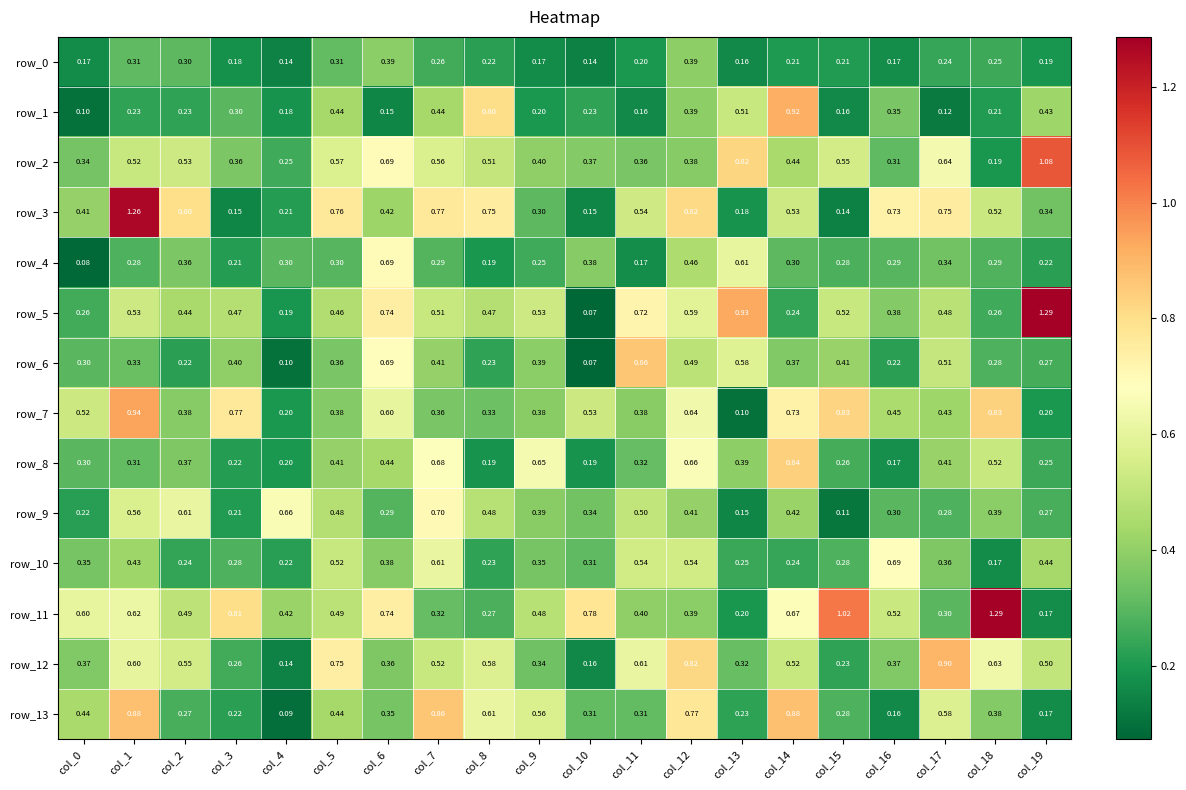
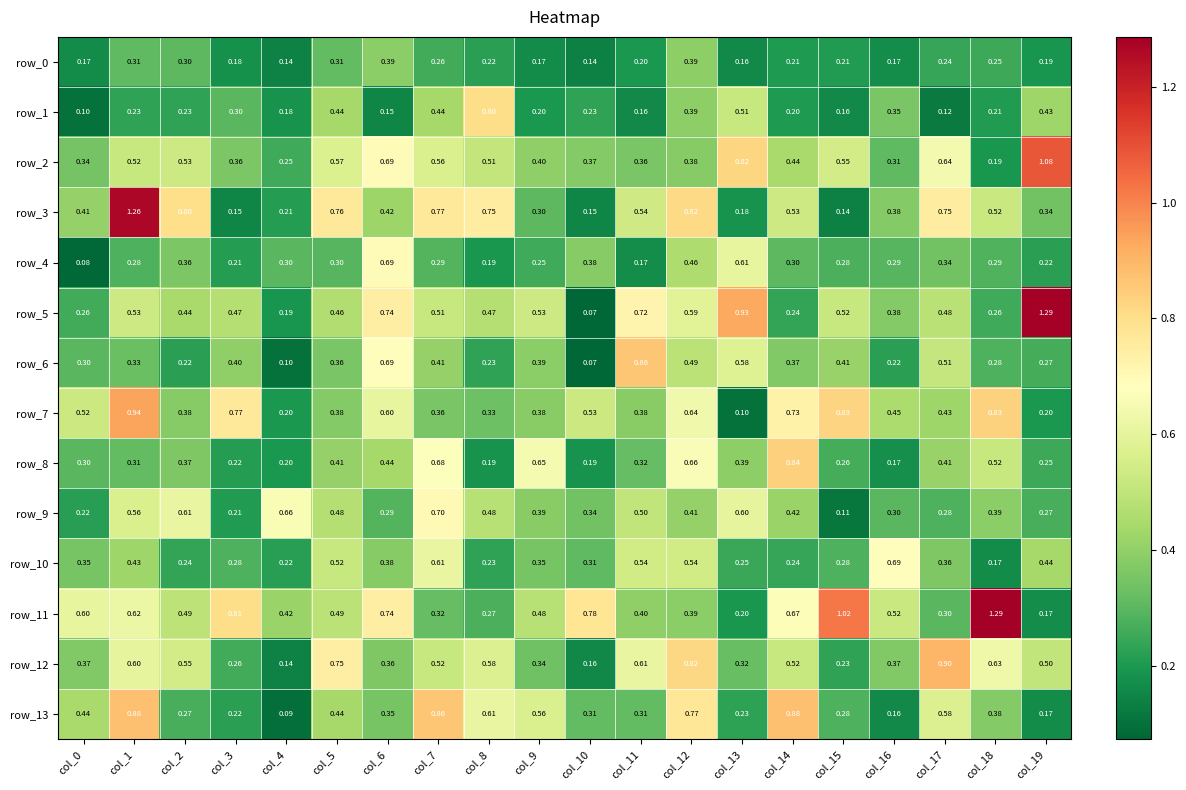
row_1, col_14: 0.92 -> 0.20
row_3, col_16: 0.73 -> 0.38
row_9, col_13: 0.15 -> 0.60
